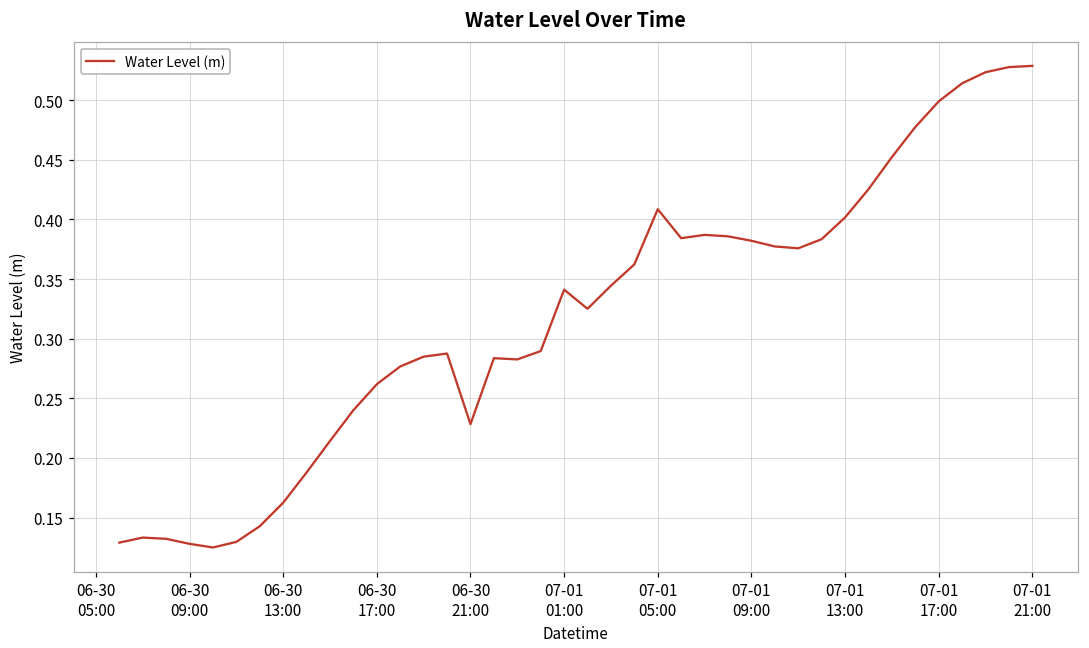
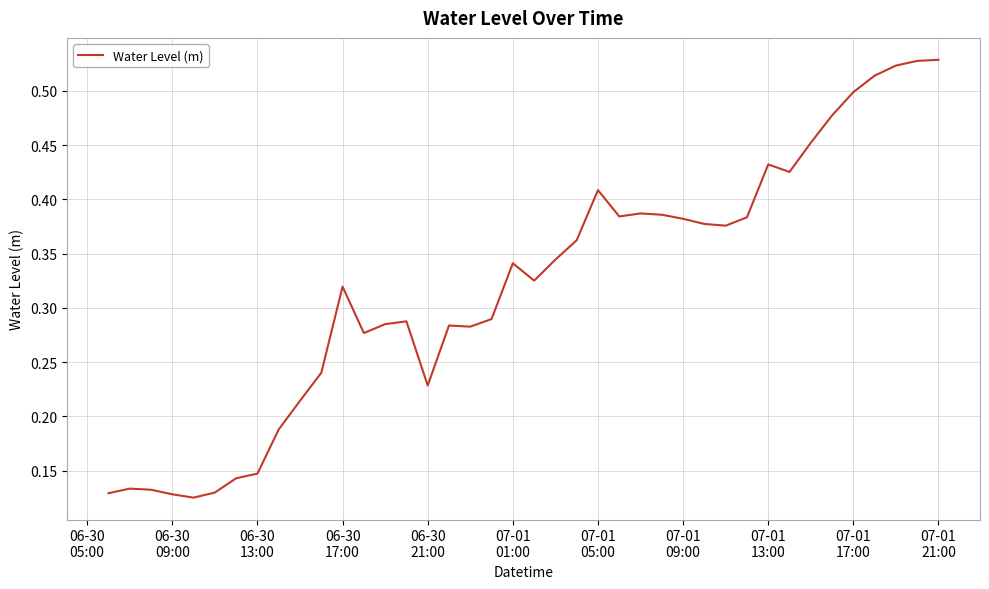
06-30 13:00: 0.163 -> 0.147
06-30 17:00: 0.262 -> 0.320
07-01 13:00: 0.402 -> 0.432
